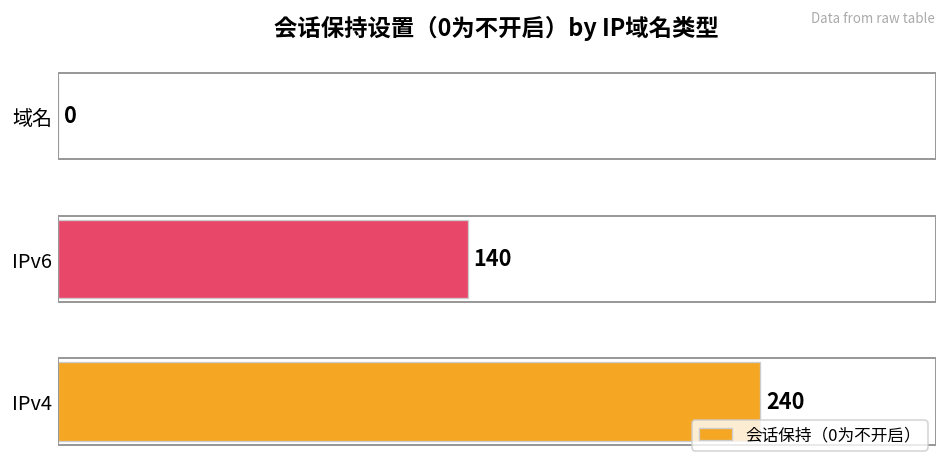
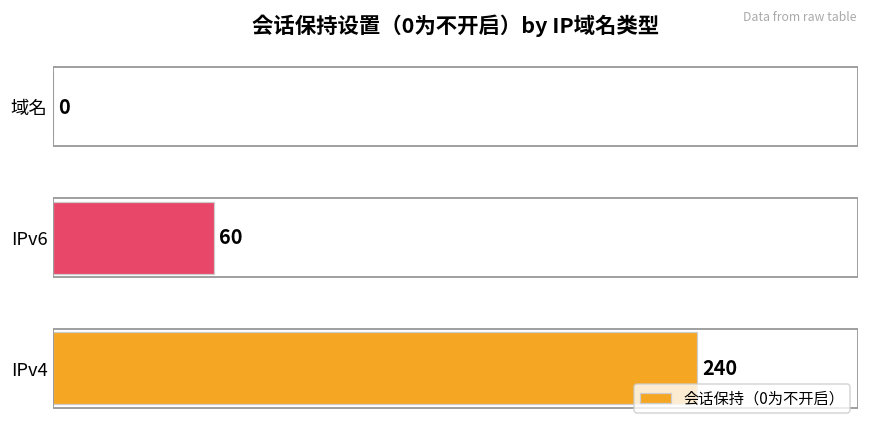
IPv6: 140 -> 60
